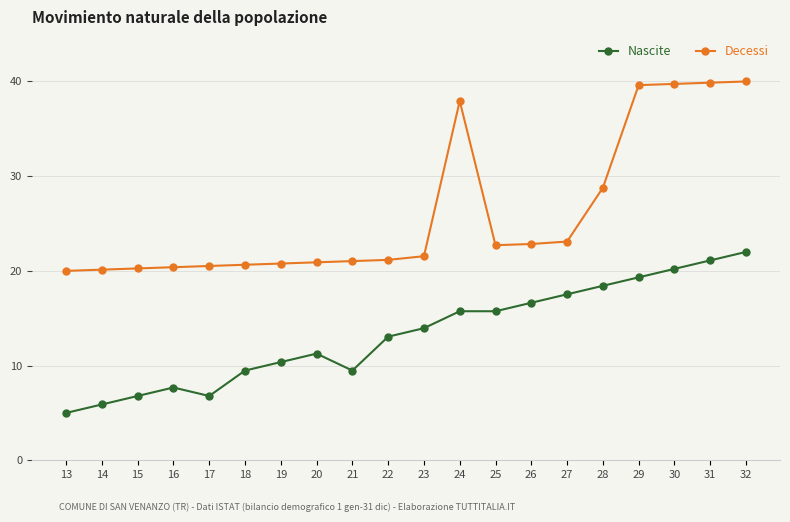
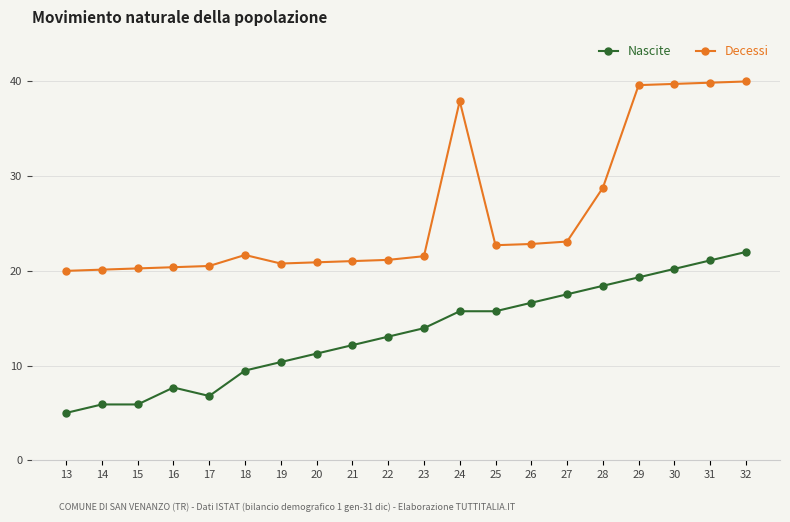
Nascite, 15: 7 -> 6
Decessi, 18: 21 -> 22
Nascite, 21: 9 -> 12
